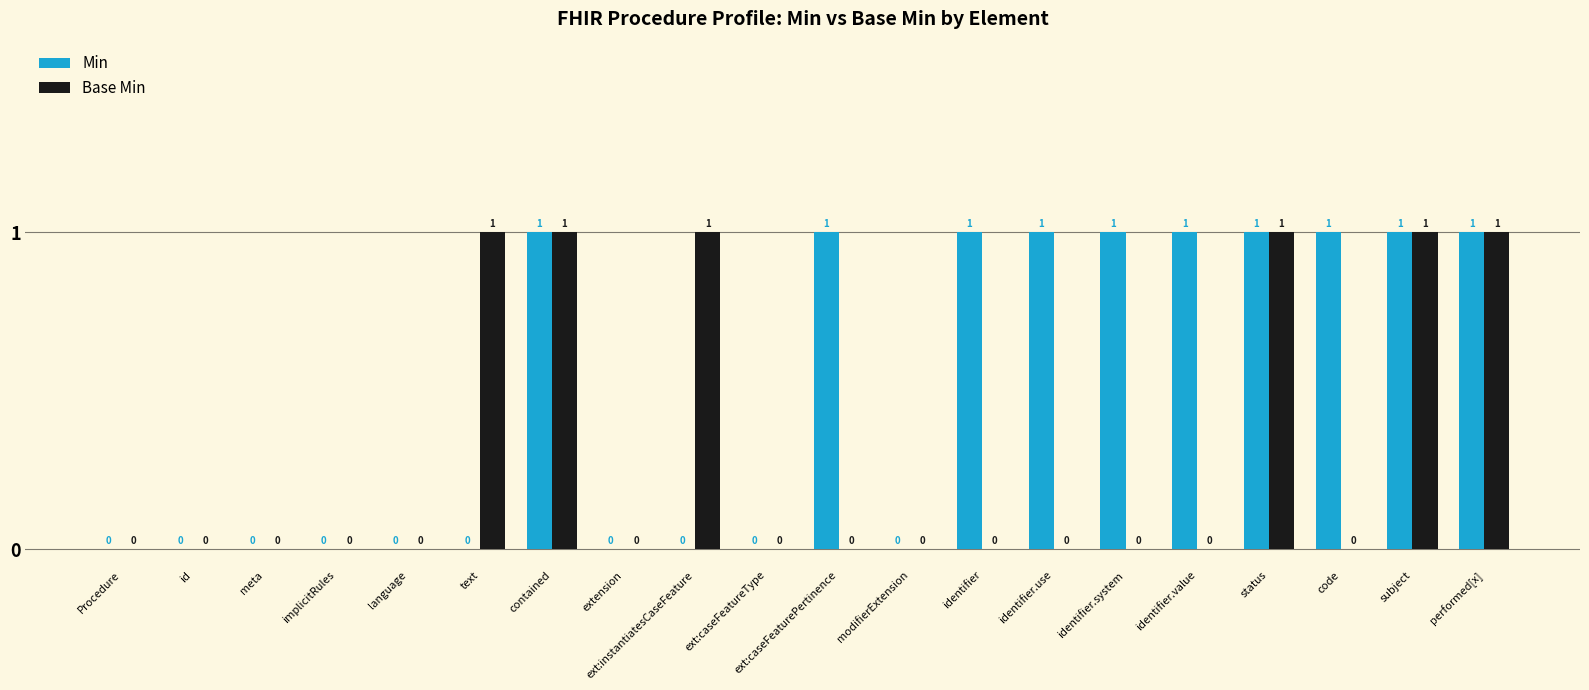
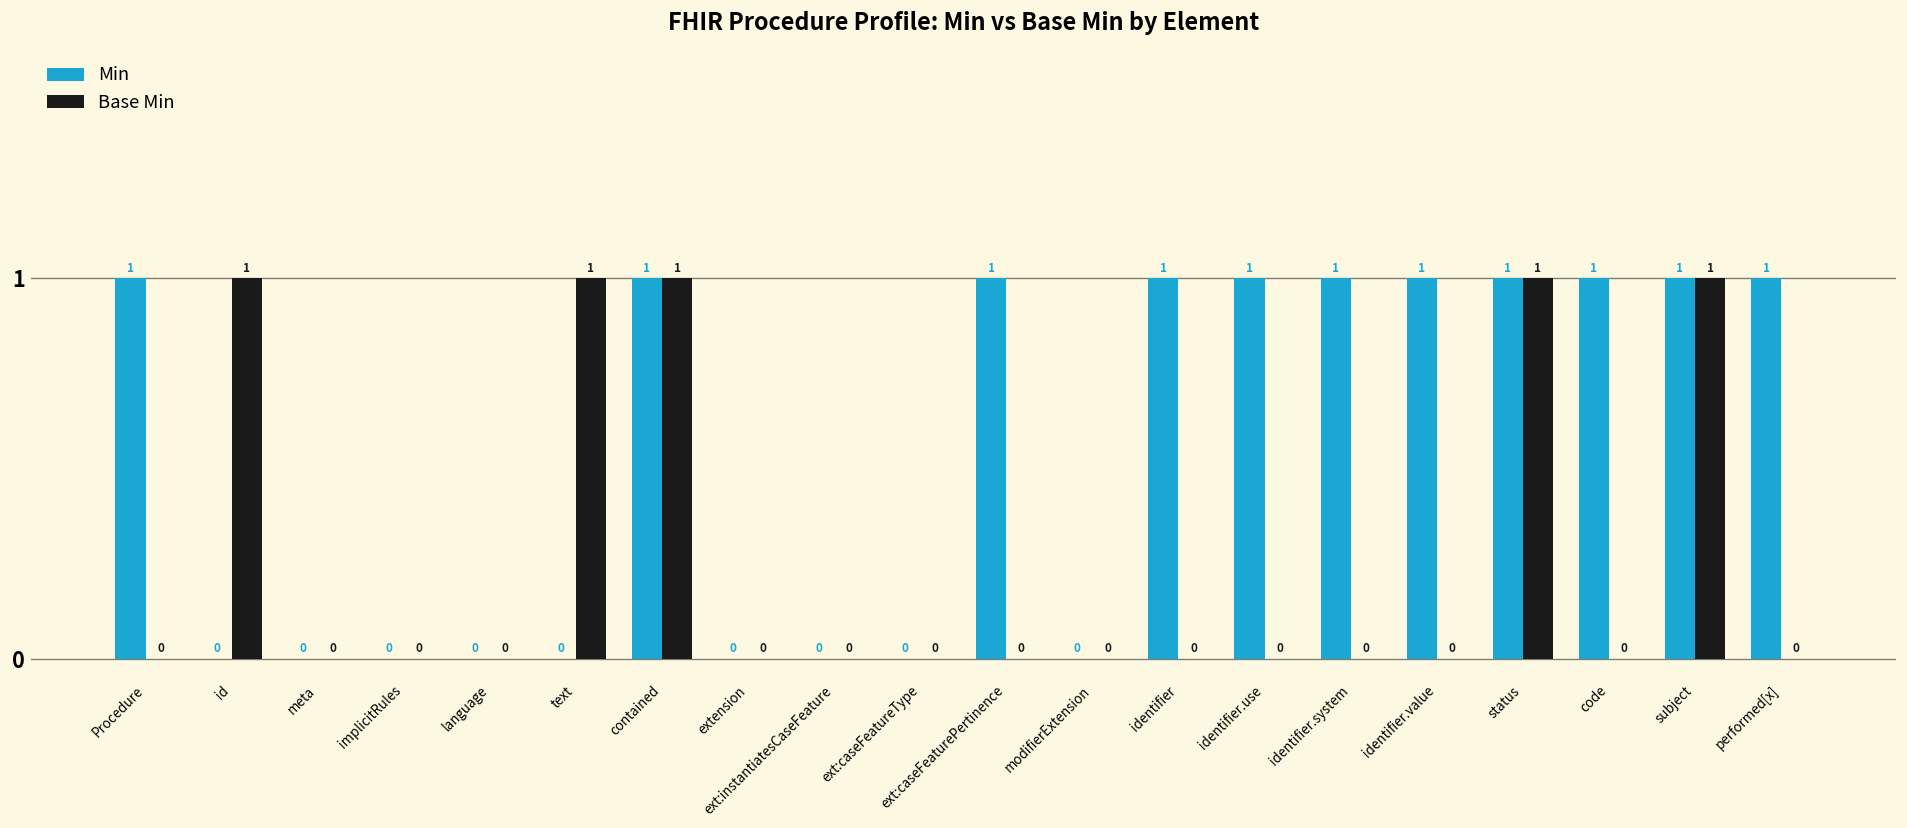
Min, Procedure: 0 -> 1
Base Min, id: 0 -> 1
Base Min, ext:instantiatesCaseFeature: 1 -> 0
Base Min, performed[x]: 1 -> 0
